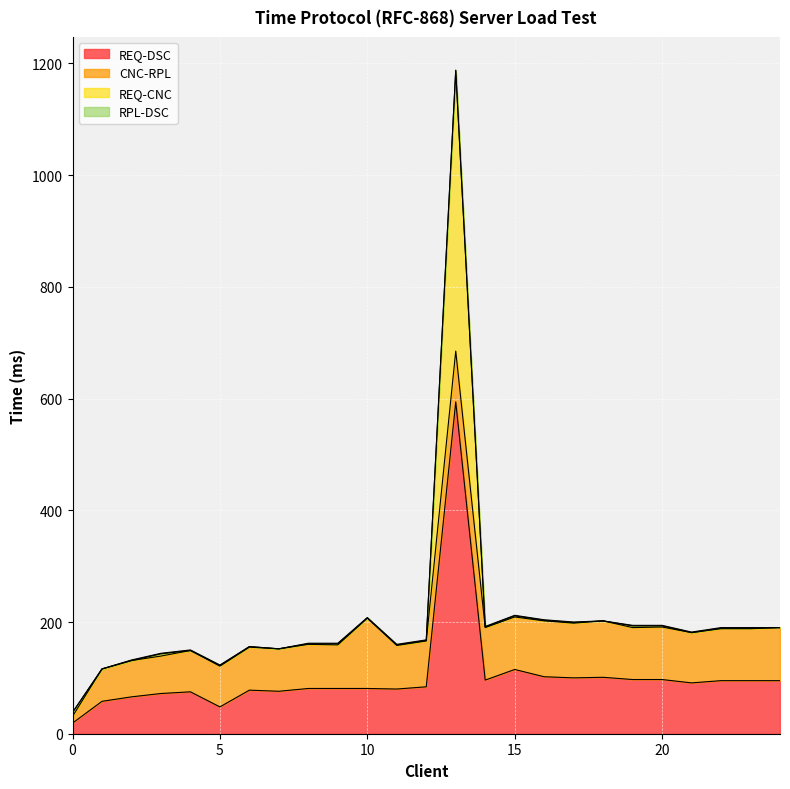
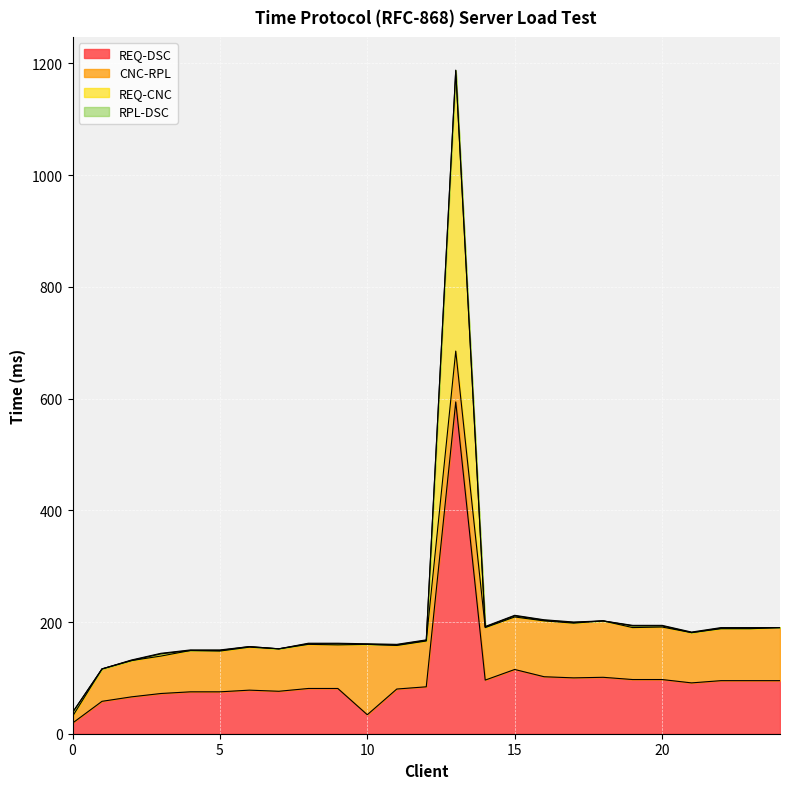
REQ-DSC, 5: 50 -> 80
REQ-DSC, 10: 80 -> 30
